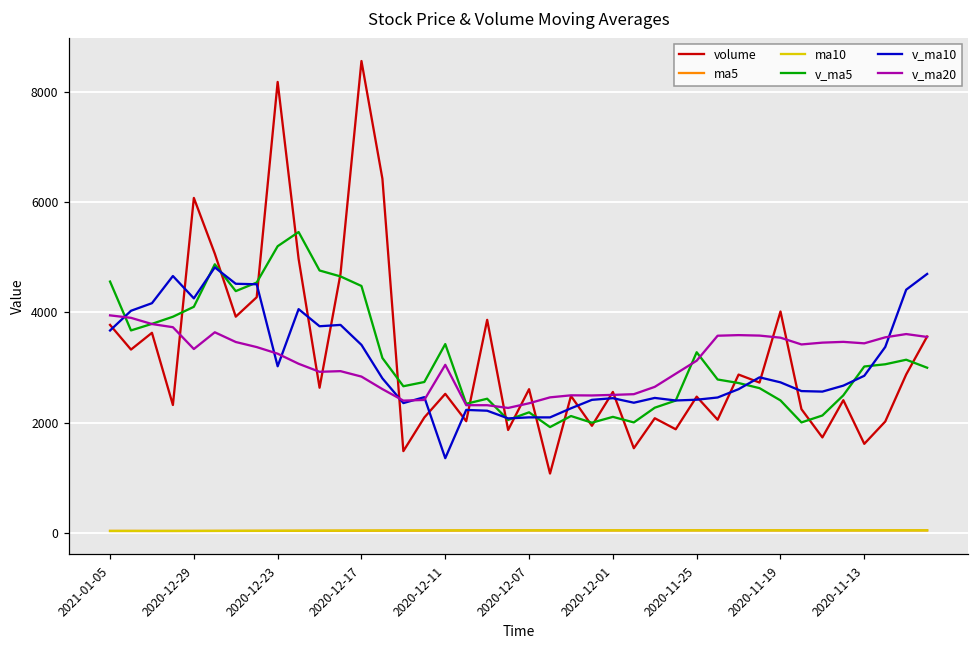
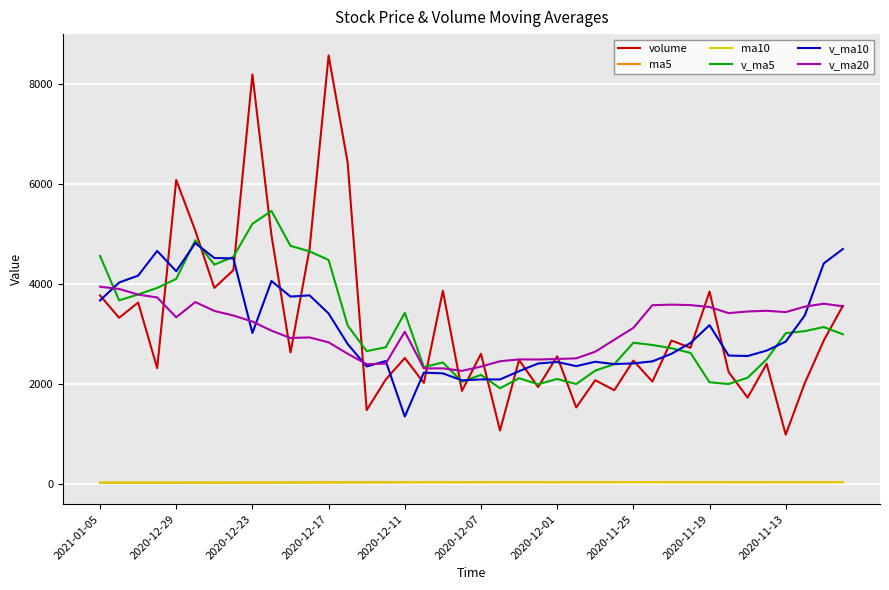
v_ma5, 2020-11-25: 3300 -> 2800
volume, 2020-11-19: 4000 -> 3800
v_ma5, 2020-11-19: 2400 -> 2000
v_ma10, 2020-11-19: 2700 -> 3200
volume, 2020-11-13: 1600 -> 1000
